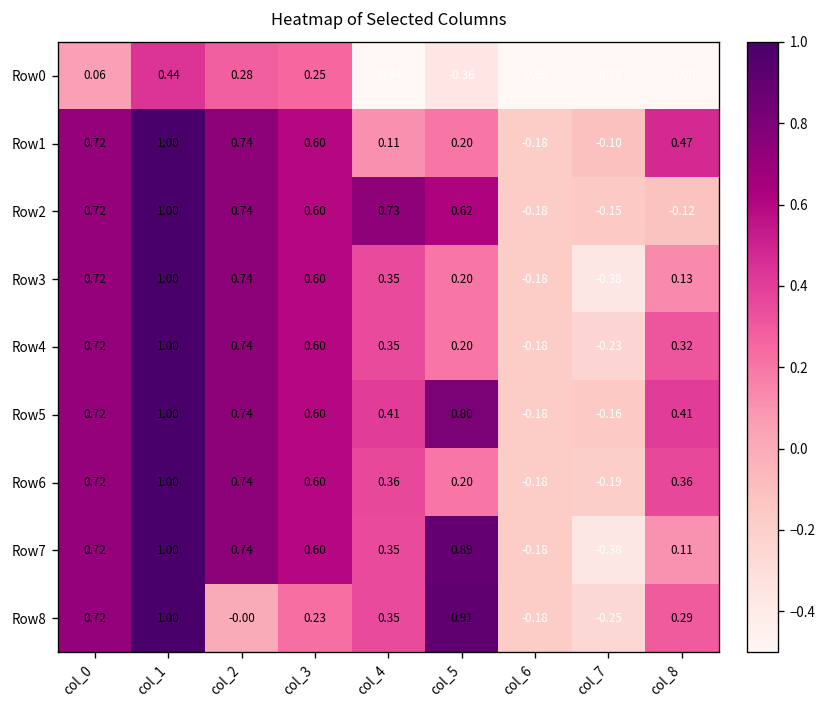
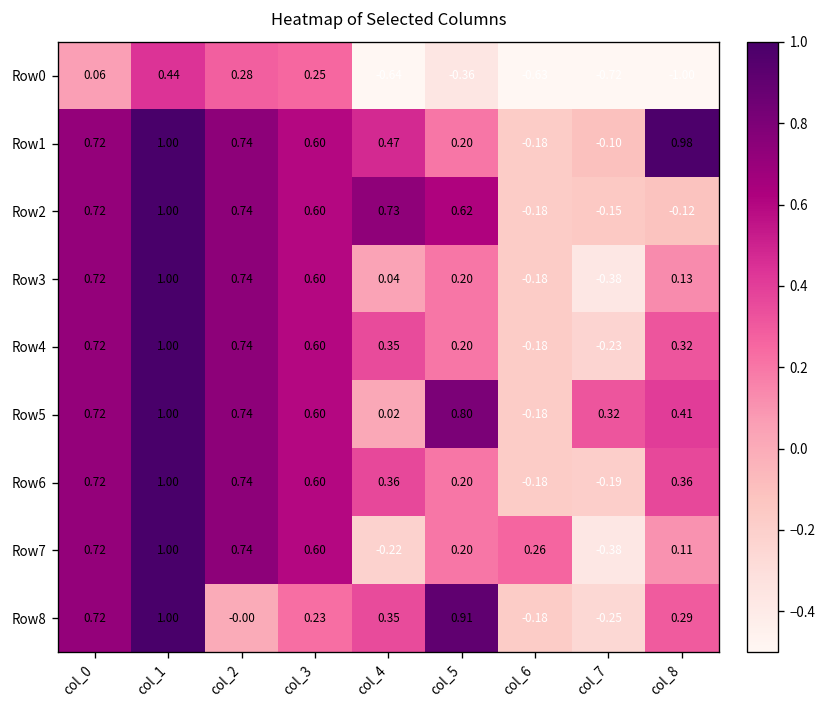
Row1, col_4: 0.11 -> 0.47
Row1, col_8: 0.47 -> 0.98
Row3, col_4: 0.35 -> 0.04
Row5, col_4: 0.41 -> 0.02
Row5, col_7: -0.16 -> 0.32
Row7, col_4: 0.35 -> -0.22
Row7, col_5: 0.89 -> 0.20
Row7, col_6: -0.18 -> 0.26
